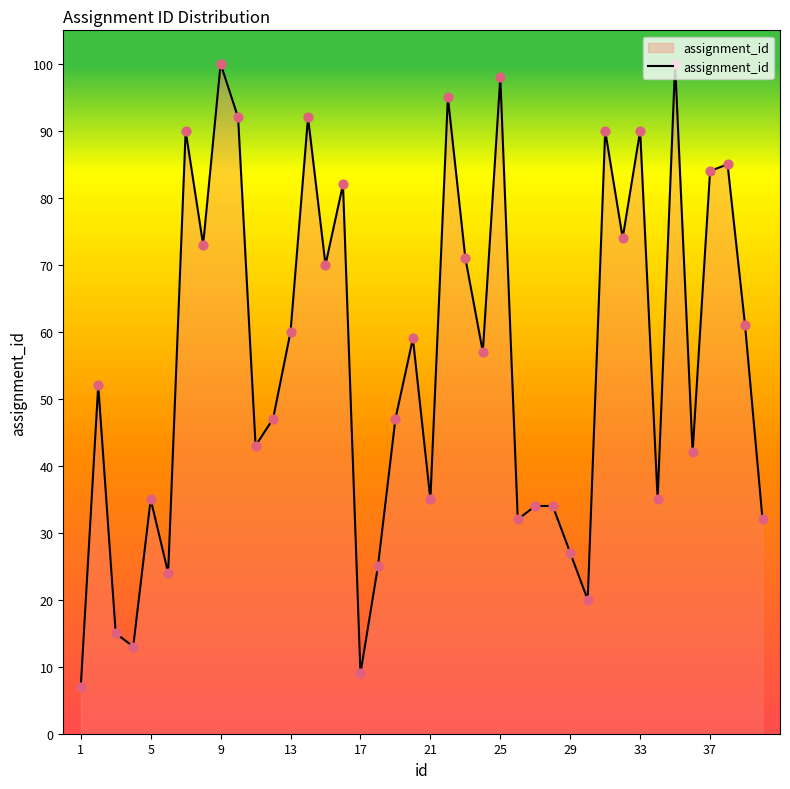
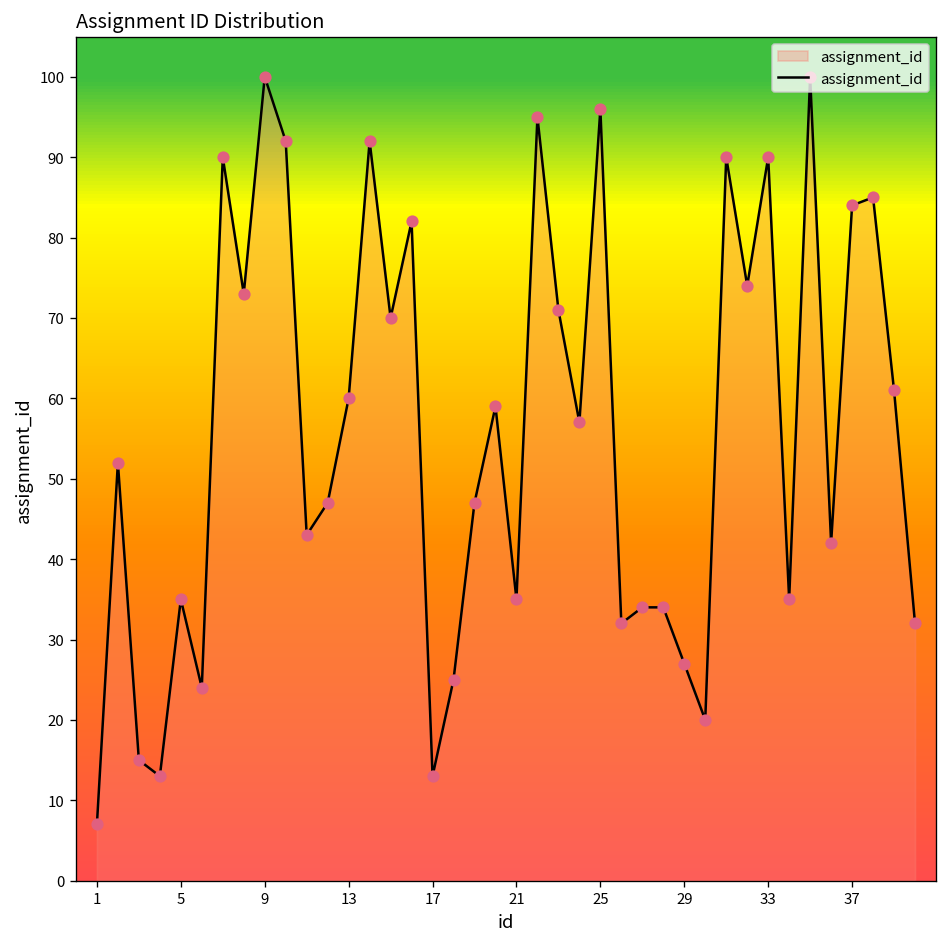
17: 9 -> 13
25: 98 -> 96
